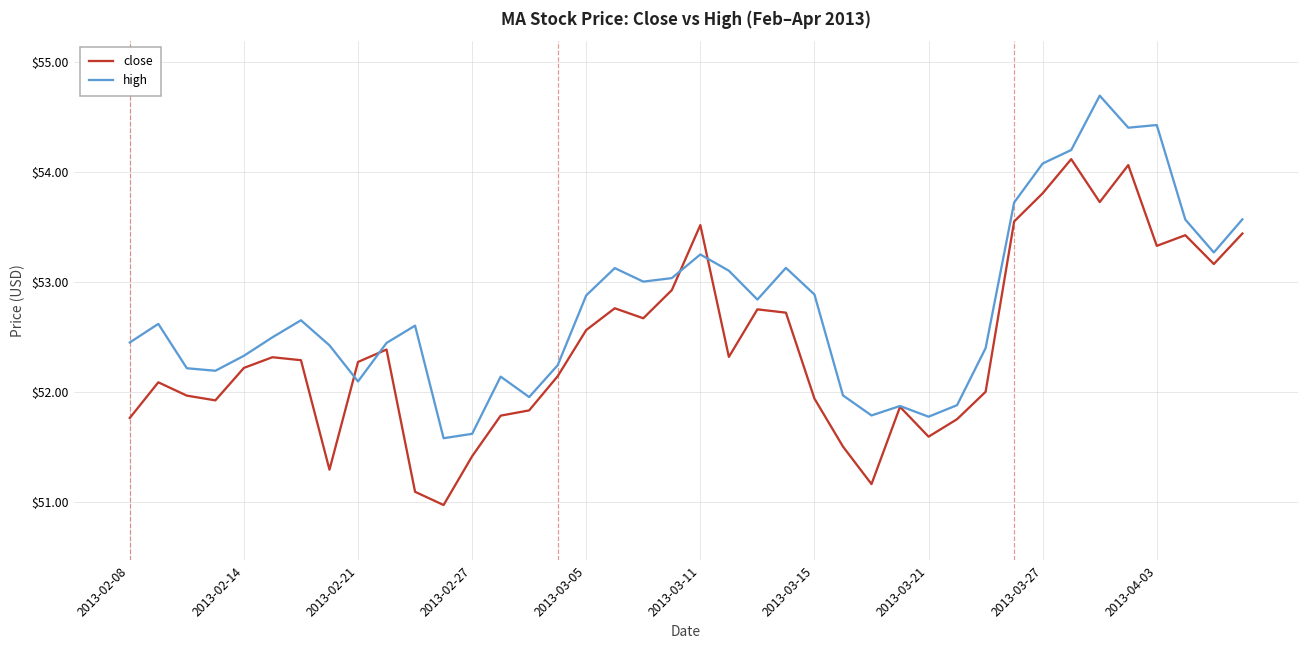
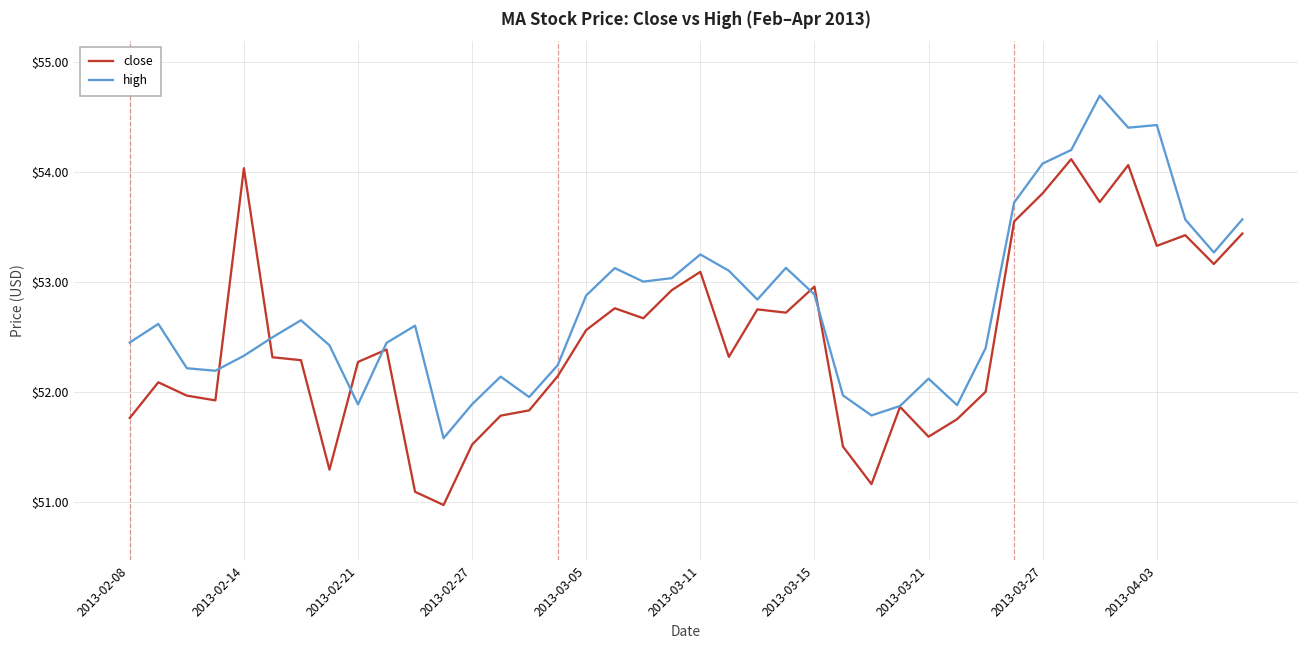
close, 2013-02-14: $52.22 -> $54.03
high, 2013-02-21: $52.09 -> $51.88
close, 2013-02-27: $51.41 -> $51.52
high, 2013-02-27: $51.62 -> $51.89
close, 2013-03-11: $53.51 -> $53.09
close, 2013-03-15: $51.94 -> $52.96
high, 2013-03-21: $51.77 -> $52.12
